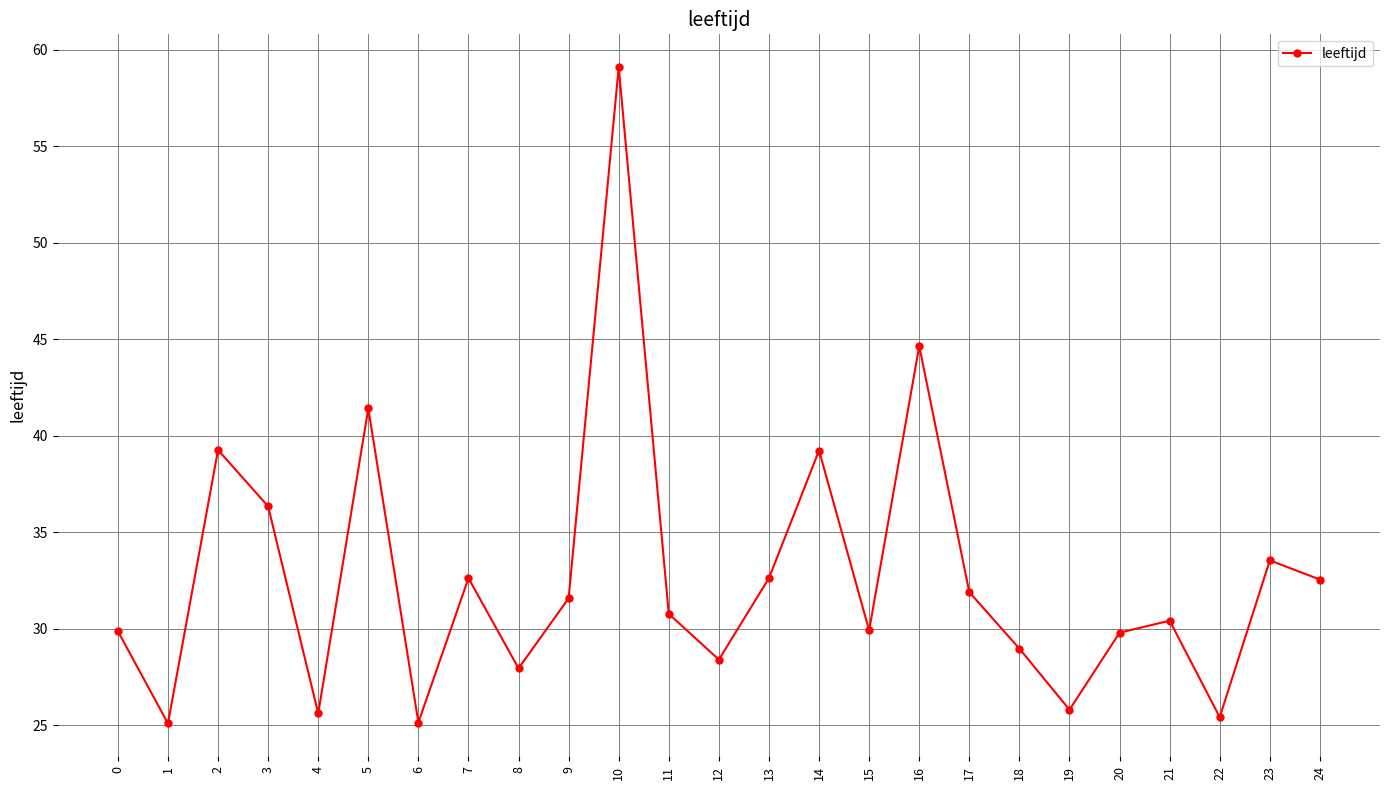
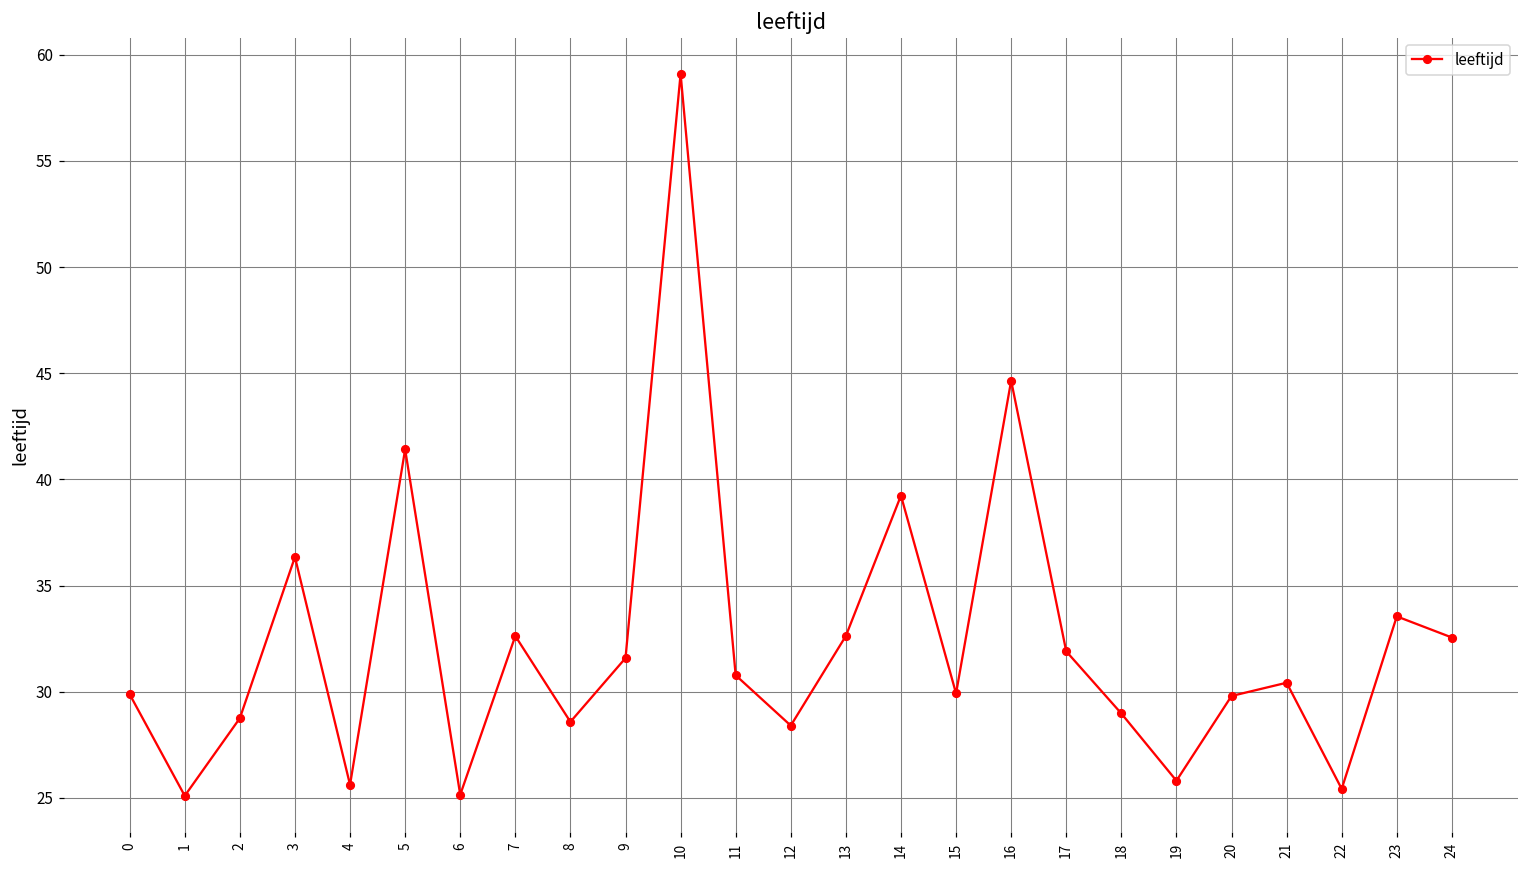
2: 39.3 -> 28.8
8: 28.0 -> 28.6
